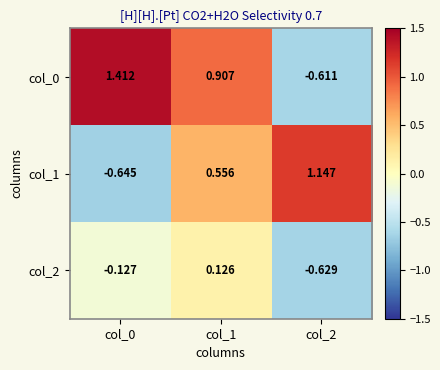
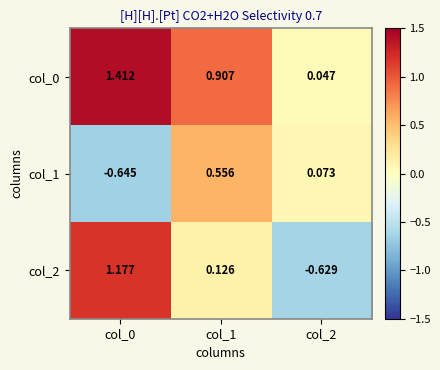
col_0, col_2: -0.611 -> 0.047
col_1, col_2: 1.147 -> 0.073
col_2, col_0: -0.127 -> 1.177
